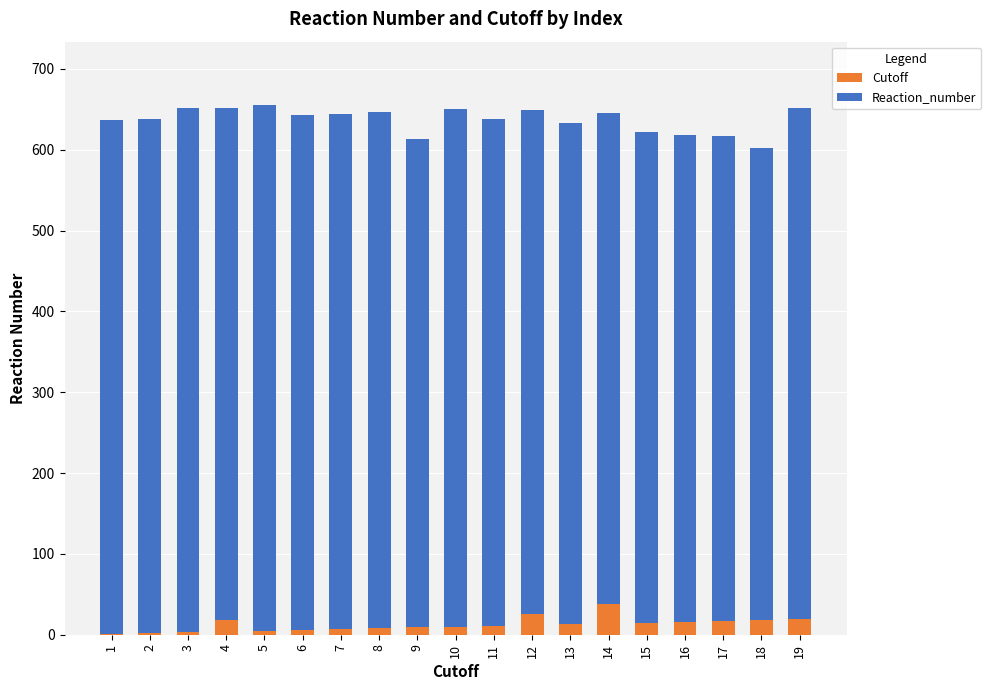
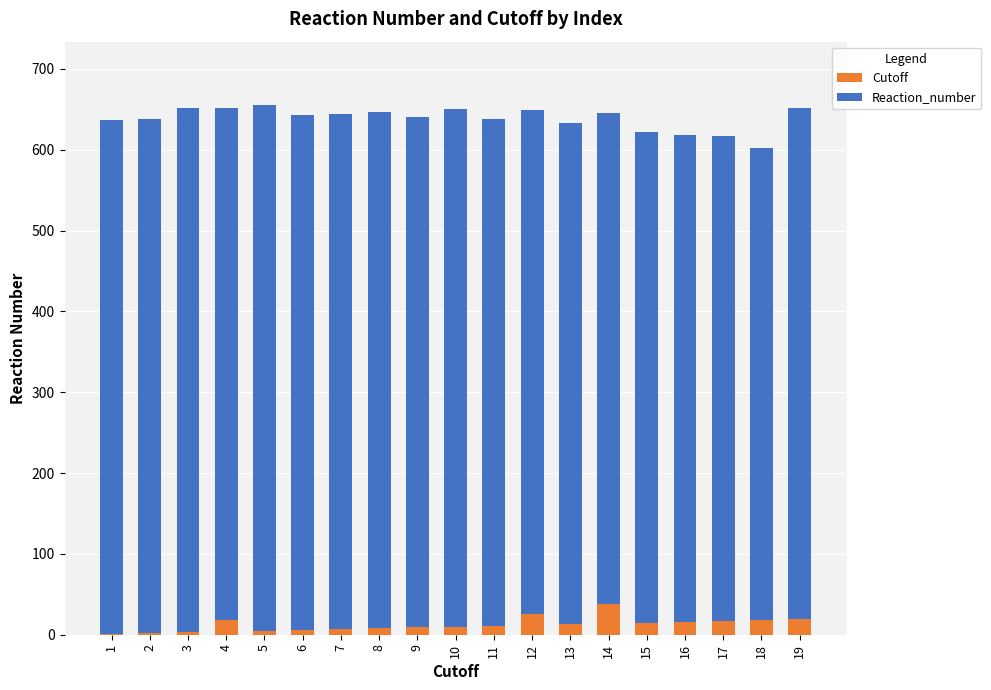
Reaction_number, 9: 600 -> 630
